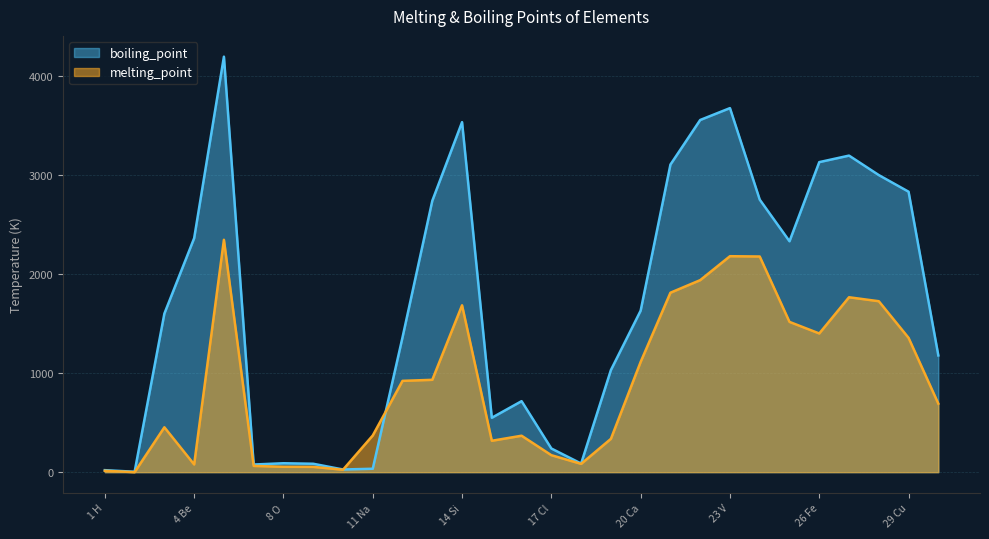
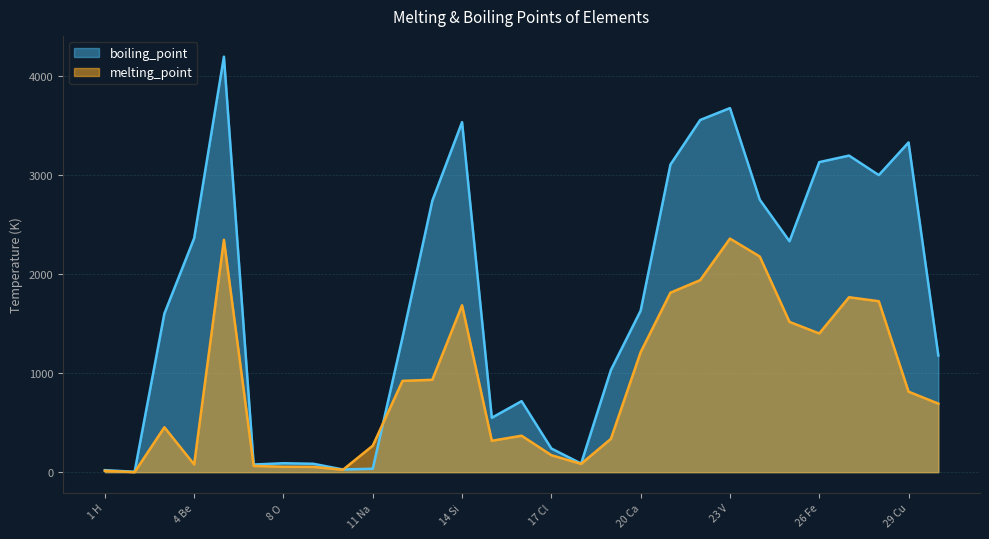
melting_point, 11 Na: 400 -> 300
melting_point, 20 Ca: 1100 -> 1200
melting_point, 23 V: 2200 -> 2400
boiling_point, 29 Cu: 2800 -> 3300
melting_point, 29 Cu: 1400 -> 800
